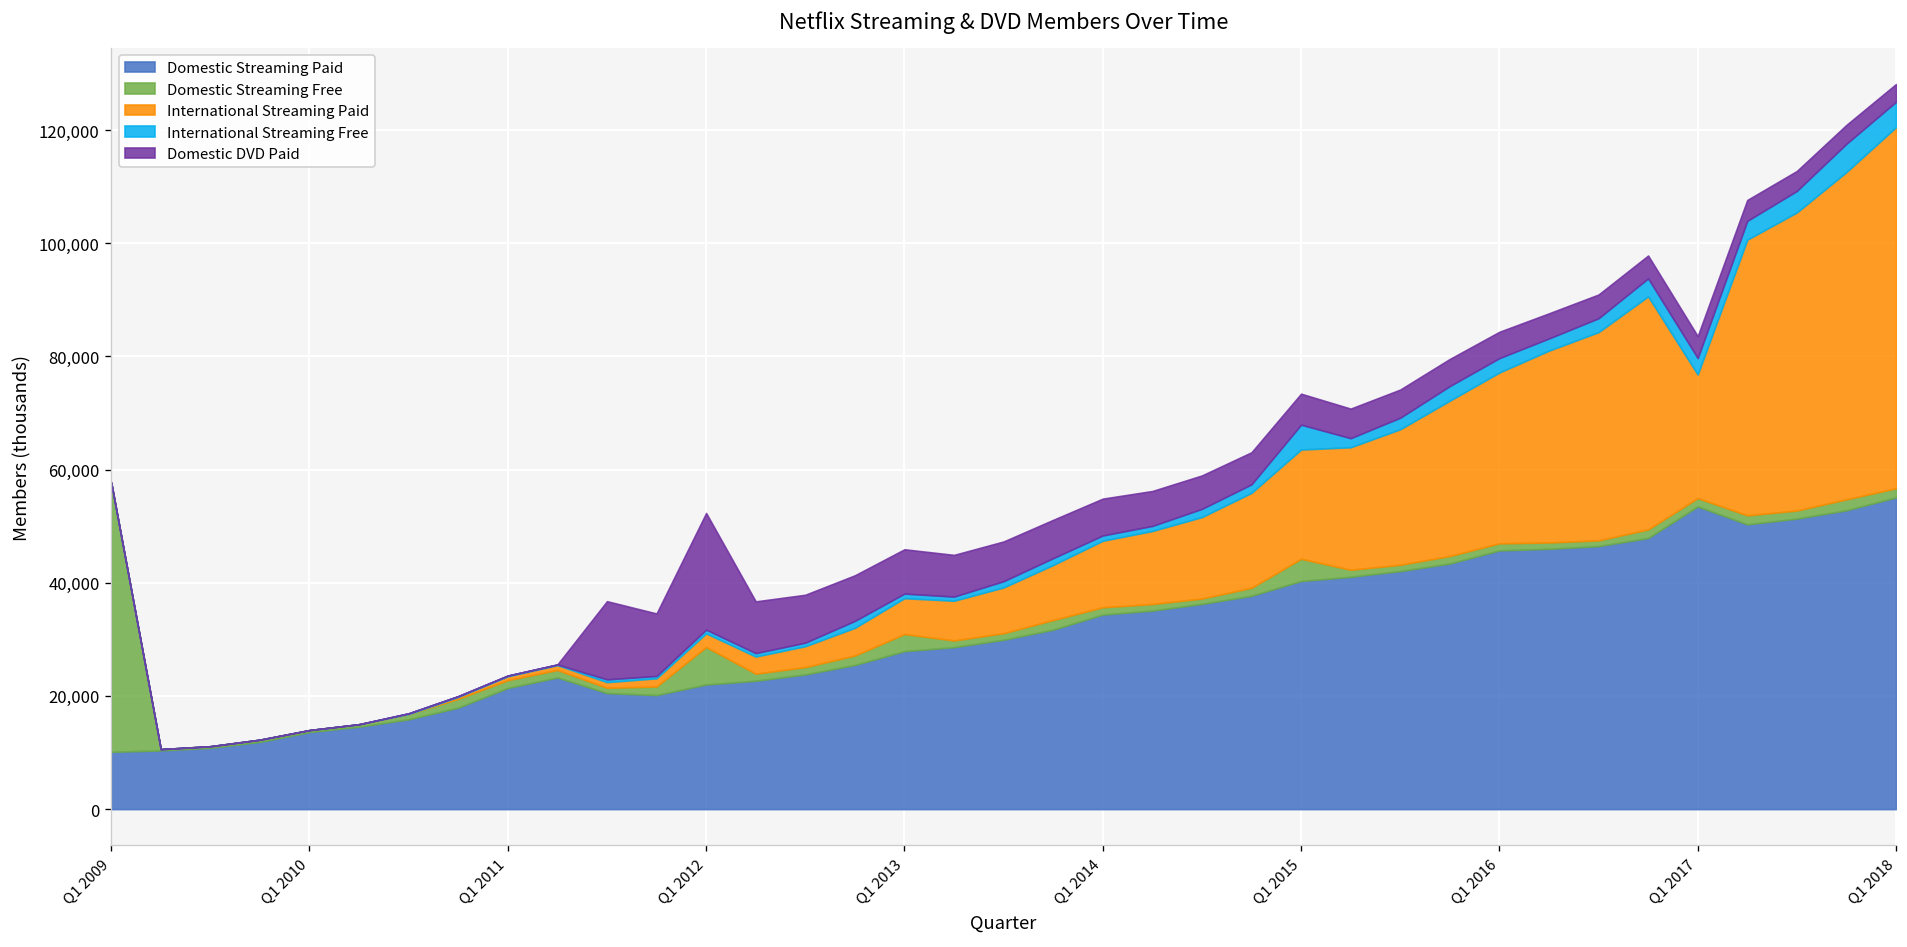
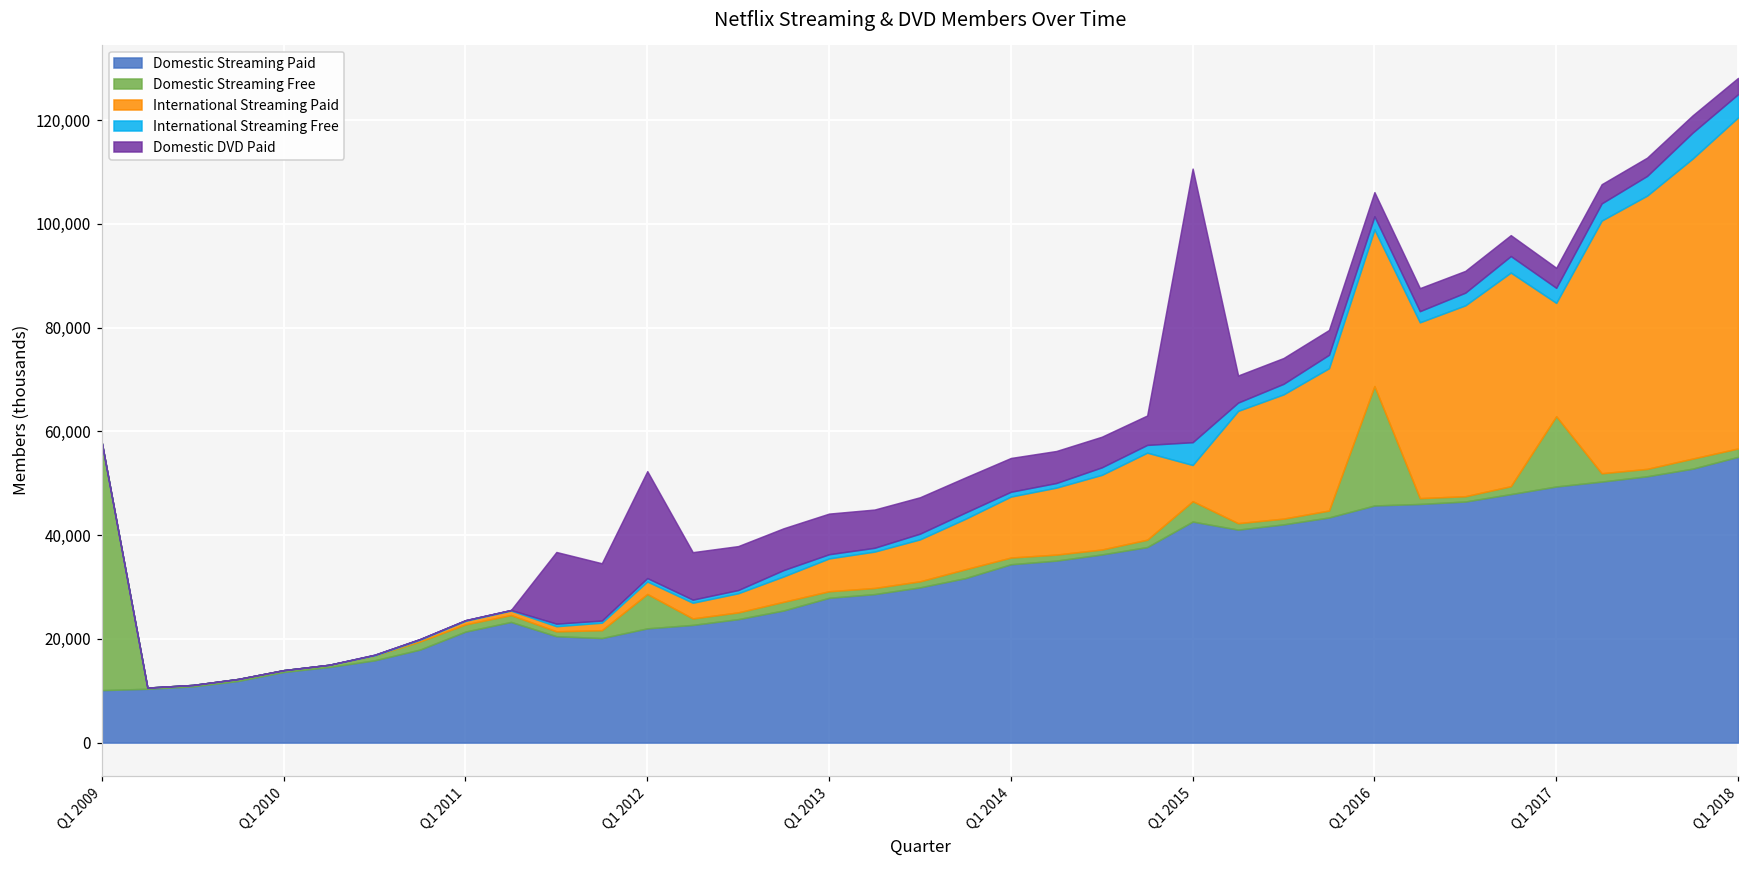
Domestic Streaming Free, Q1 2013: 3,000 -> 1,000
Domestic Streaming Paid, Q1 2015: 40,000 -> 43,000
International Streaming Paid, Q1 2015: 19,000 -> 7,000
Domestic DVD Paid, Q1 2015: 5,000 -> 53,000
Domestic Streaming Free, Q1 2016: 1,000 -> 23,000
Domestic Streaming Paid, Q1 2017: 53,000 -> 49,000
Domestic Streaming Free, Q1 2017: 1,000 -> 14,000
